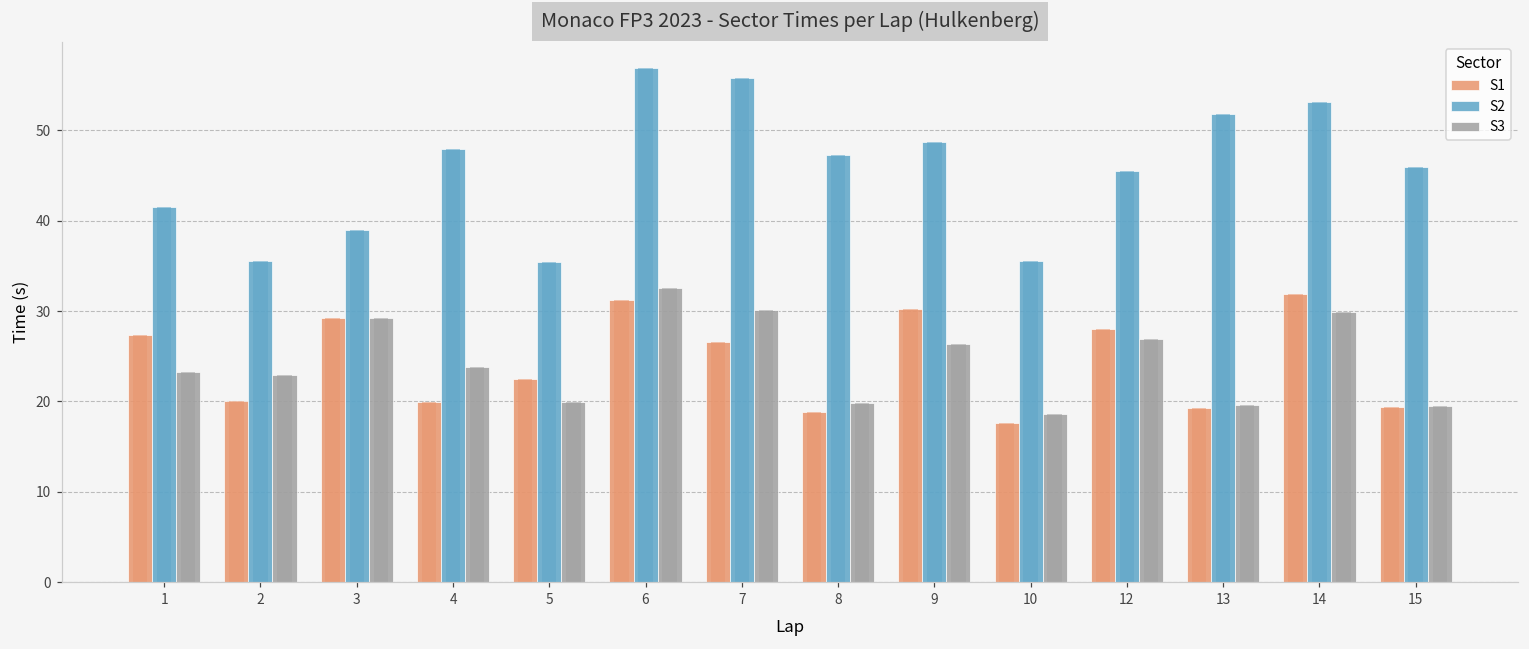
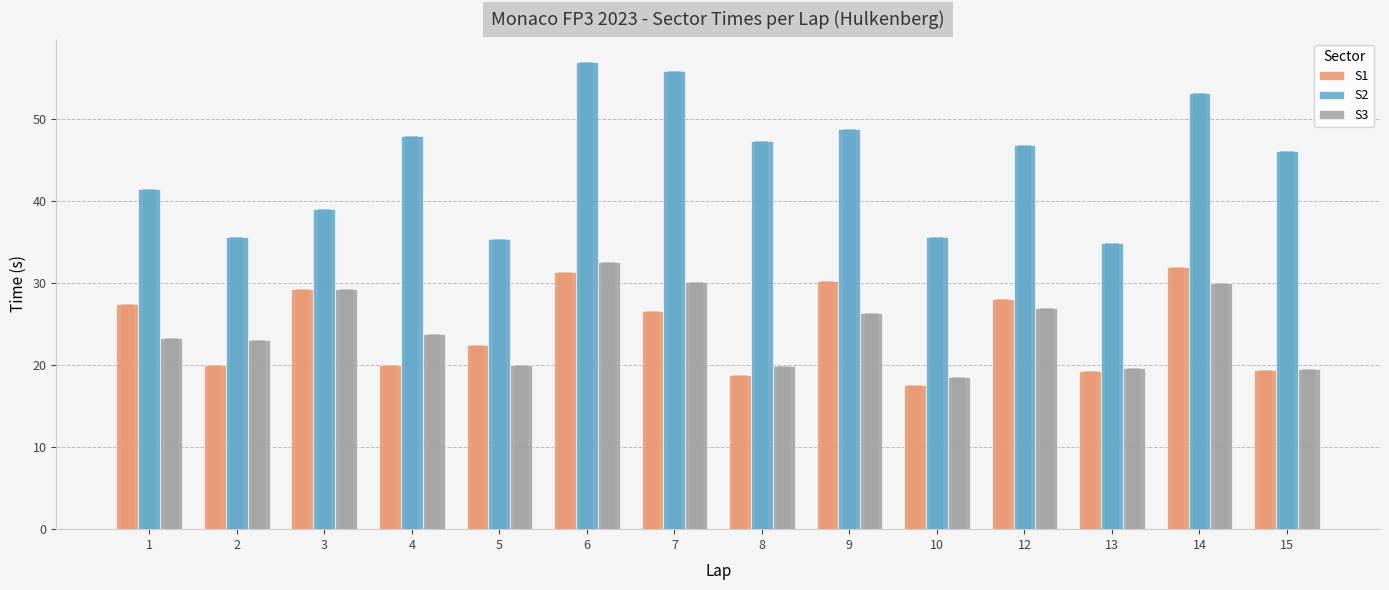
S2, 12: 46 -> 47
S2, 13: 52 -> 35
